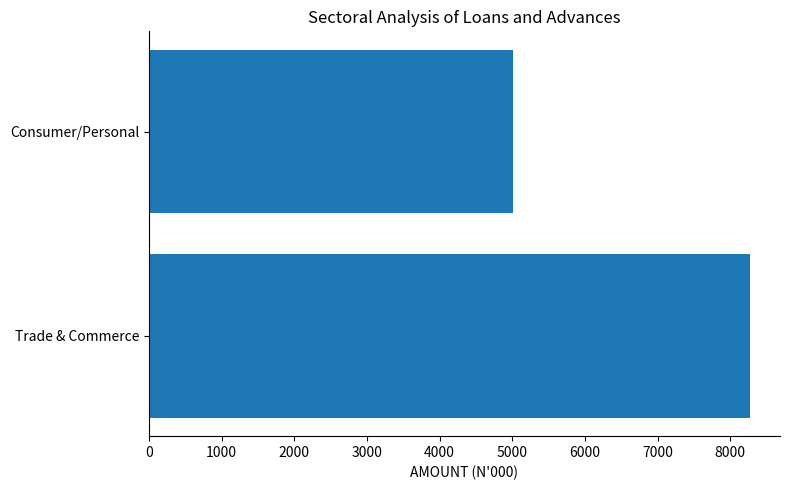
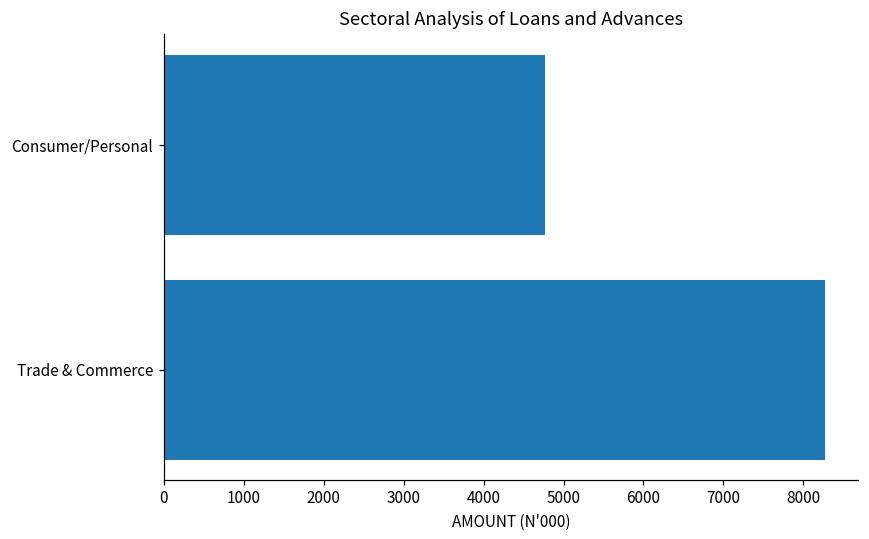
Consumer/Personal: 5000 -> 4800
